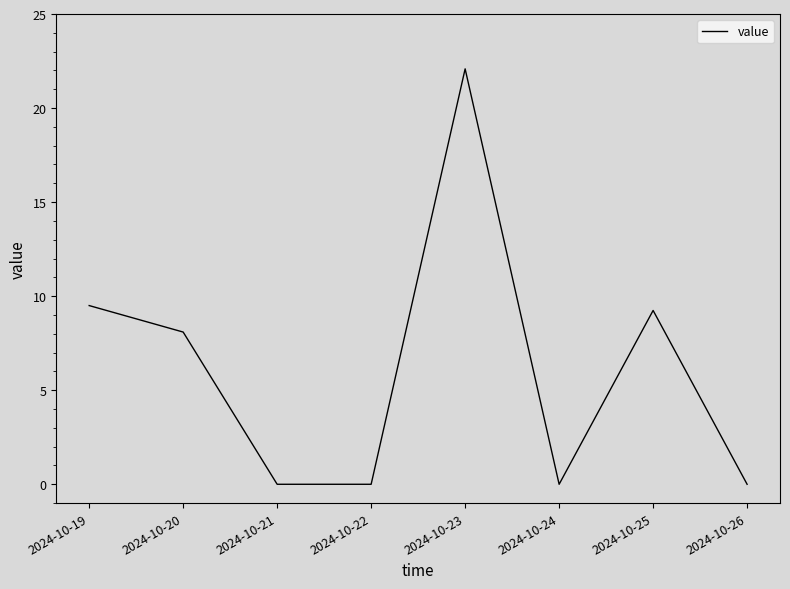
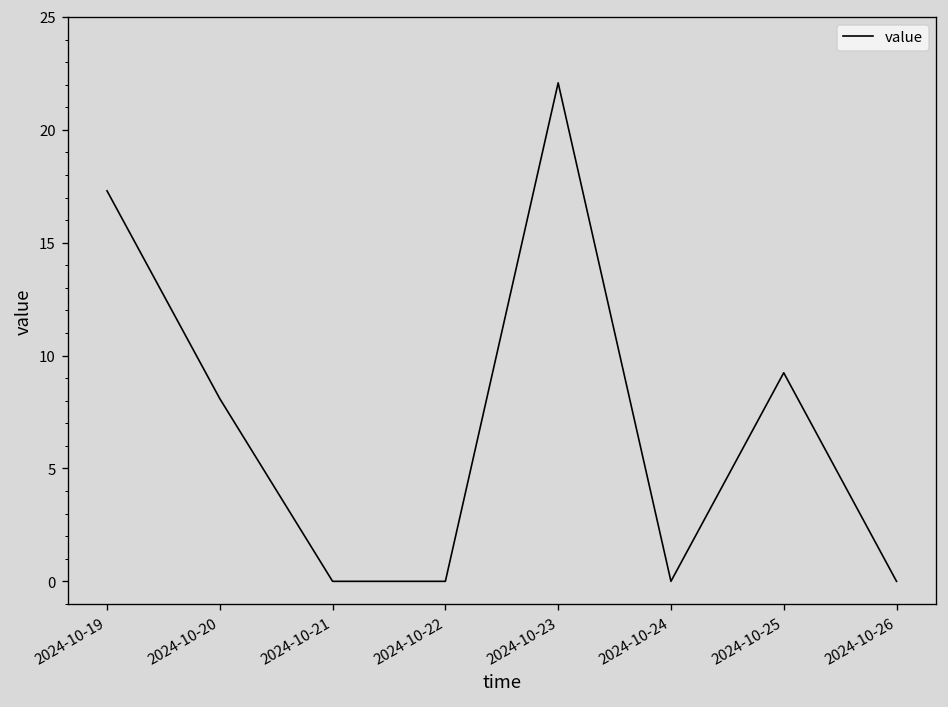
2024-10-19: 9.5 -> 17.3
